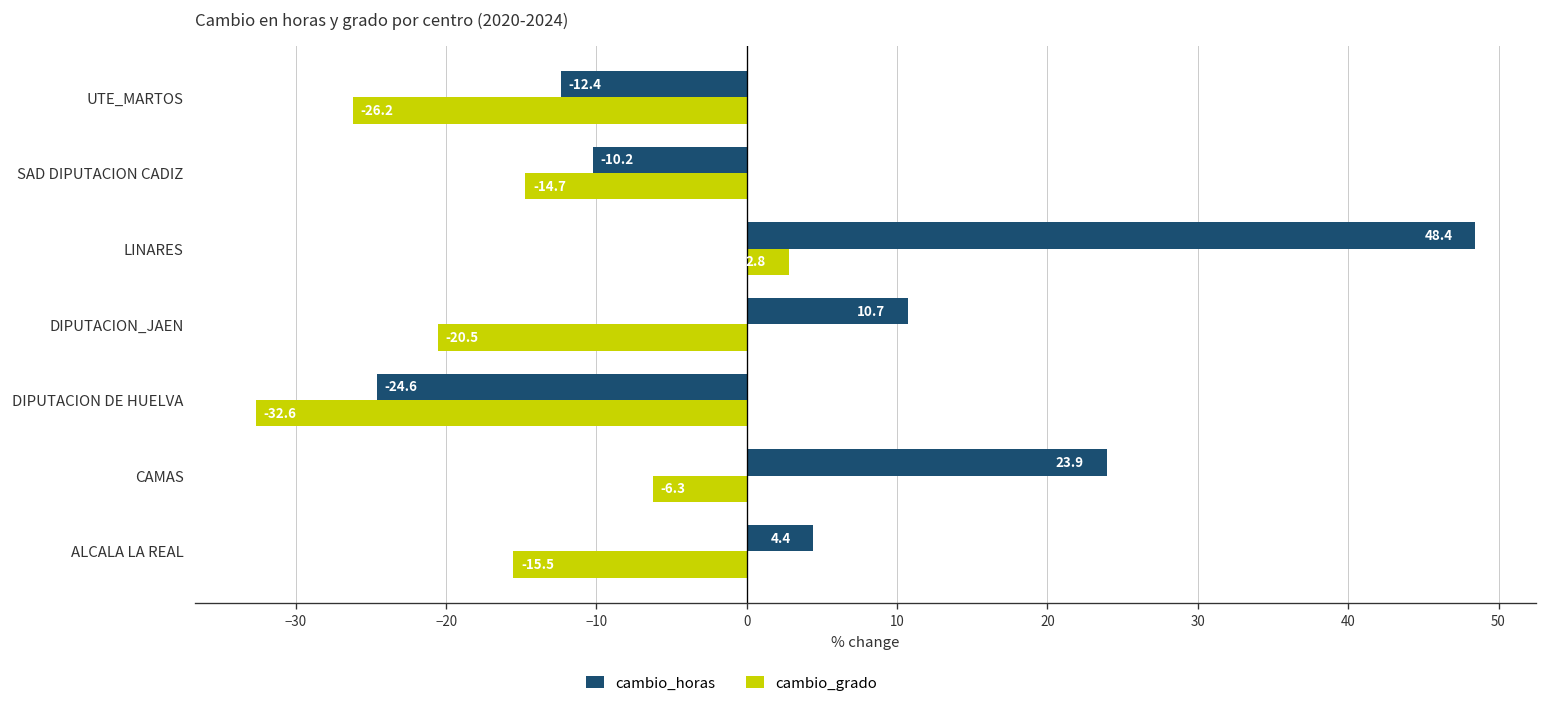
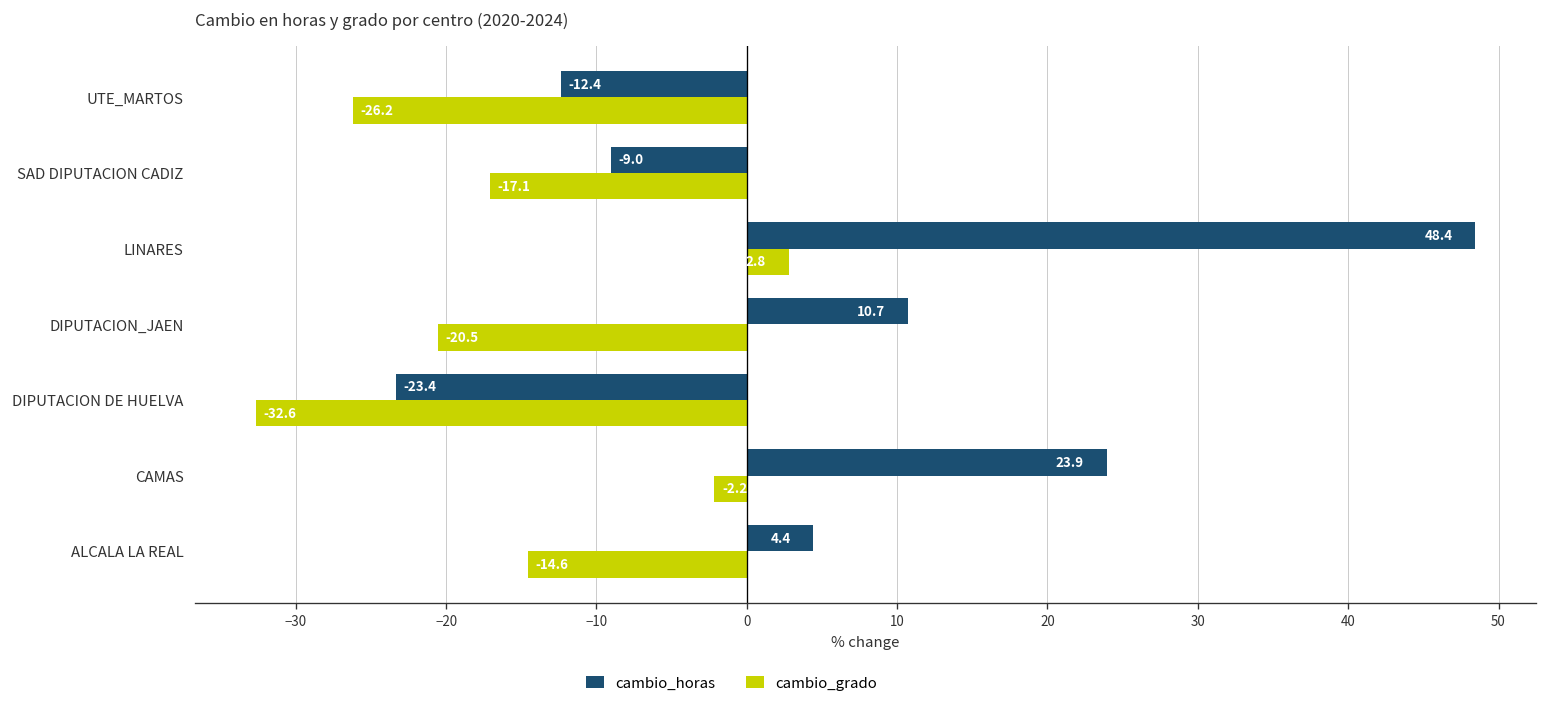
cambio_horas, SAD DIPUTACION CADIZ: -10.2 -> -9.0
cambio_grado, SAD DIPUTACION CADIZ: -14.7 -> -17.1
cambio_horas, DIPUTACION DE HUELVA: -24.6 -> -23.4
cambio_grado, CAMAS: -6.3 -> -2.2
cambio_grado, ALCALA LA REAL: -15.5 -> -14.6
